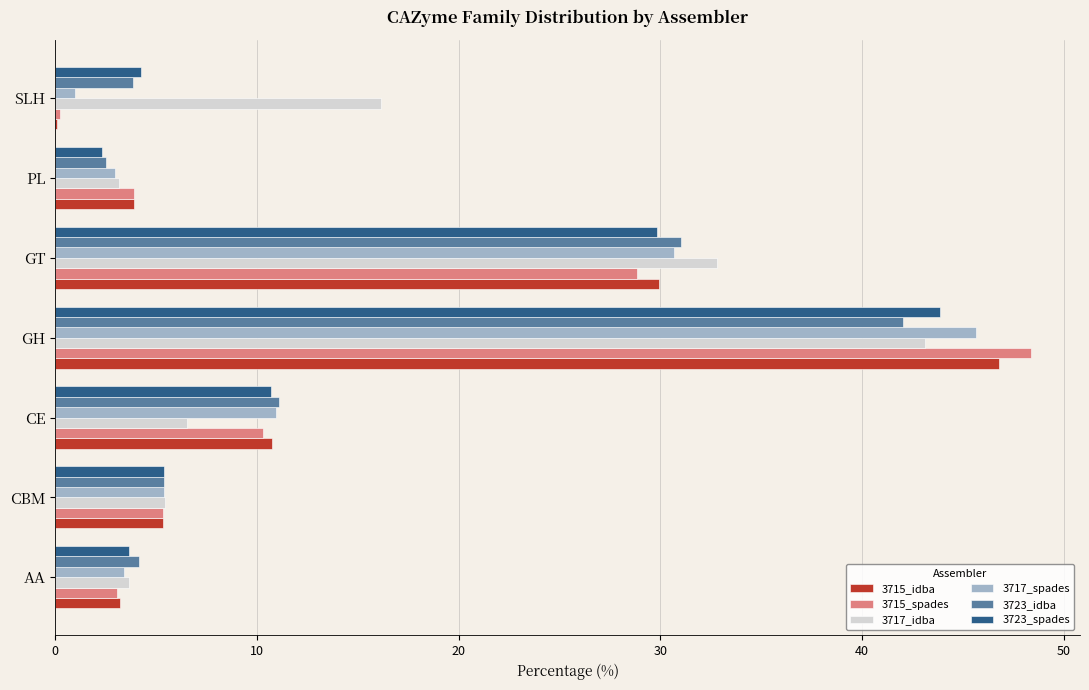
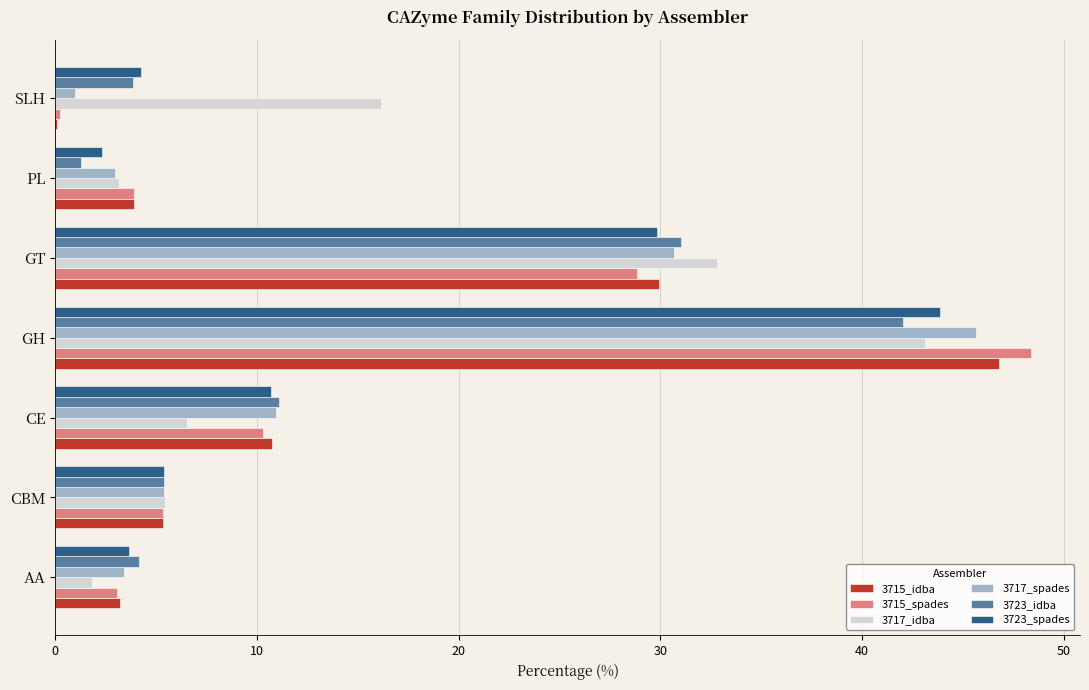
3723_idba, PL: 2.5 -> 1.3
3717_idba, AA: 3.6 -> 1.8
